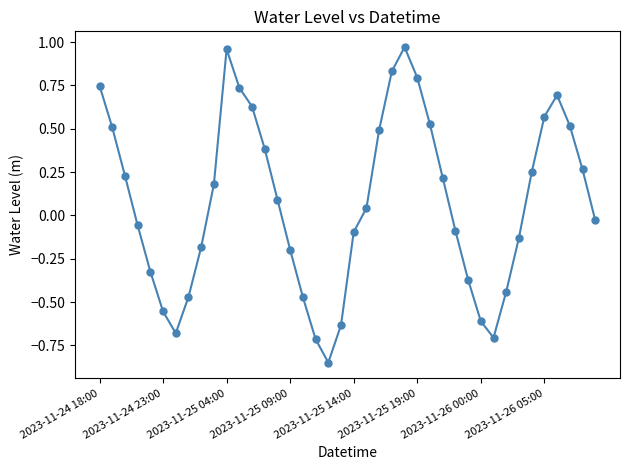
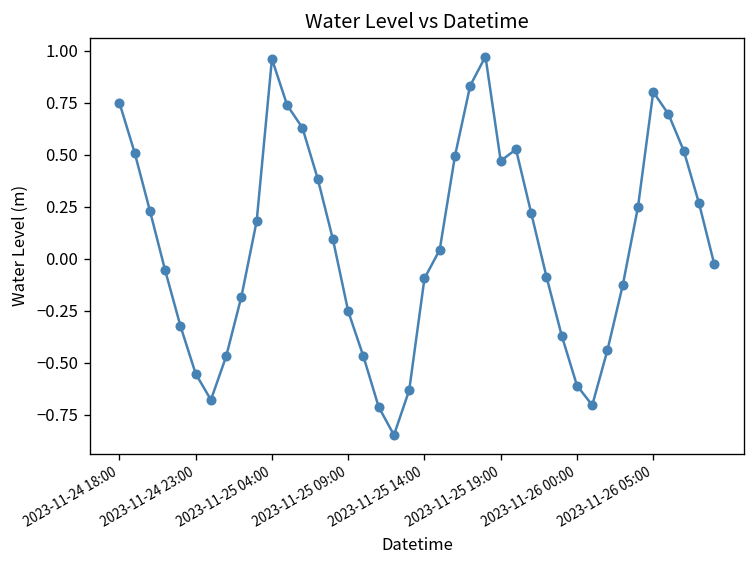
2023-11-25 09:00: -0.20 -> -0.25
2023-11-25 19:00: 0.80 -> 0.47
2023-11-26 05:00: 0.57 -> 0.80
